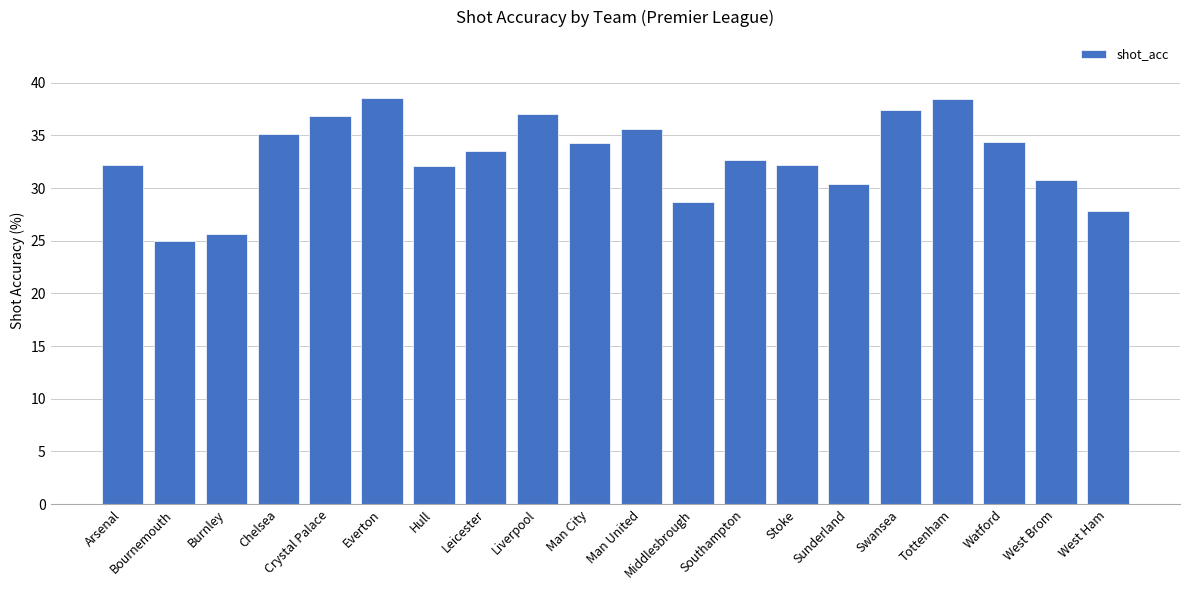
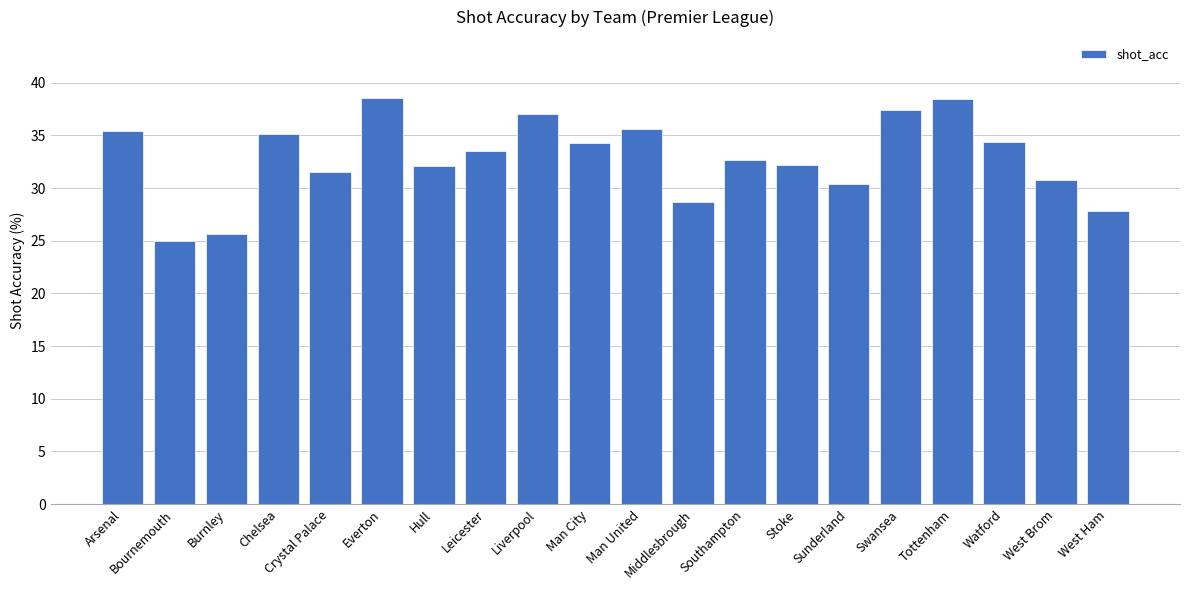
Arsenal: 32.2 -> 35.4
Crystal Palace: 36.8 -> 31.5
